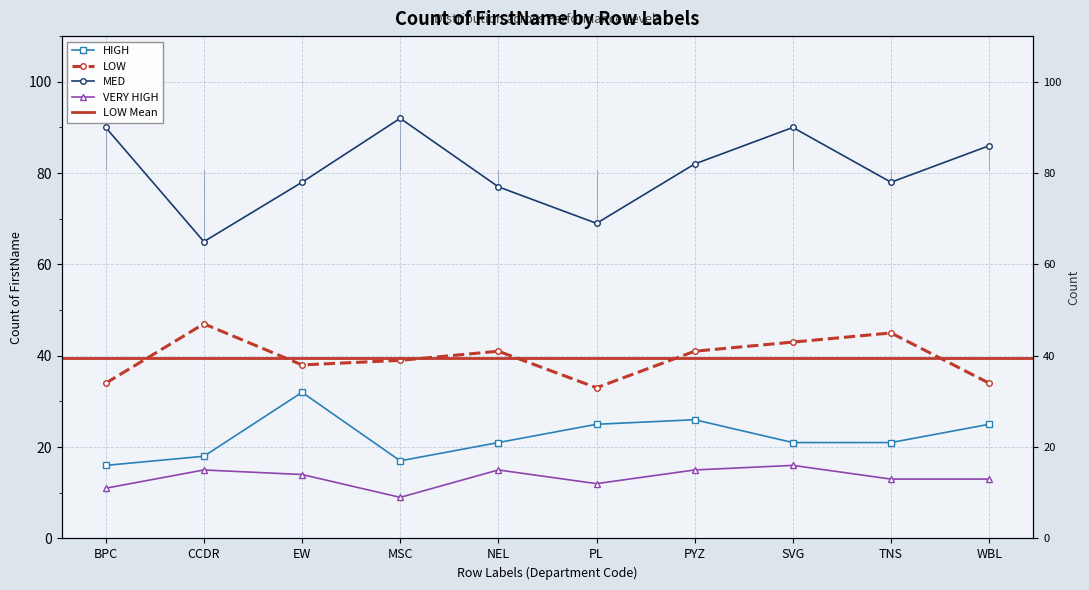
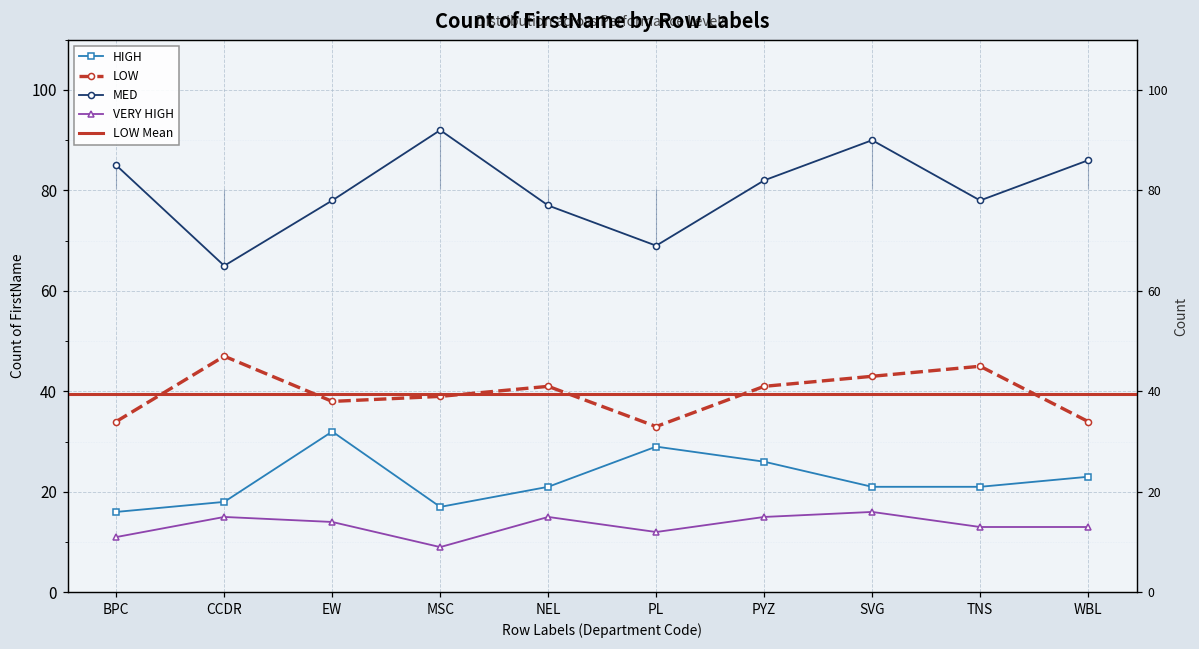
MED, BPC: 90 -> 85
HIGH, PL: 25 -> 29
HIGH, WBL: 25 -> 23
